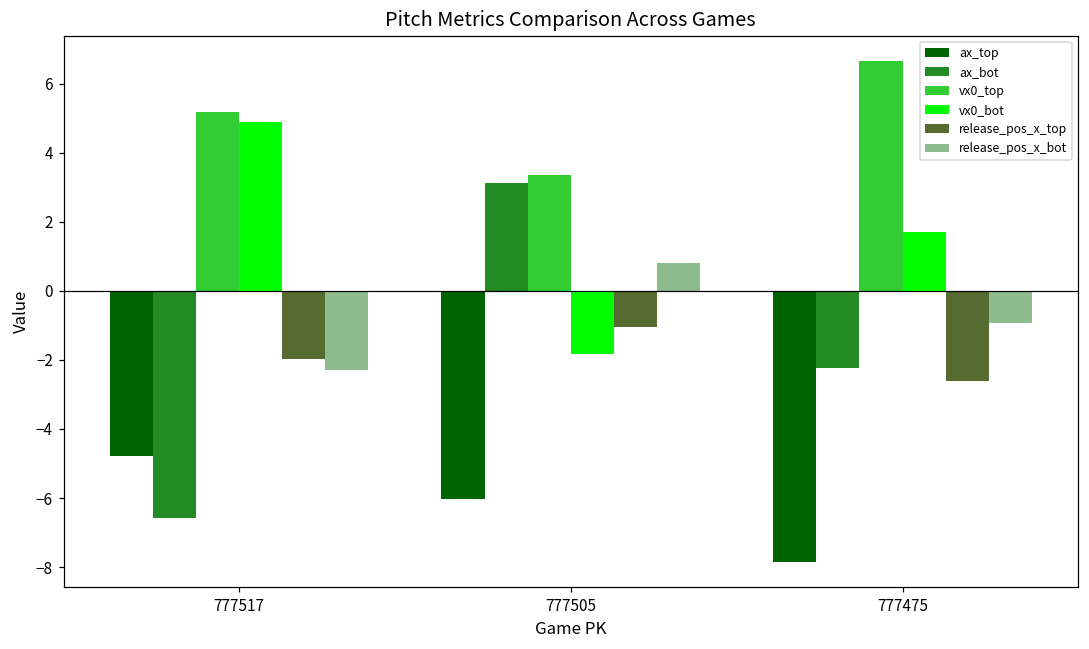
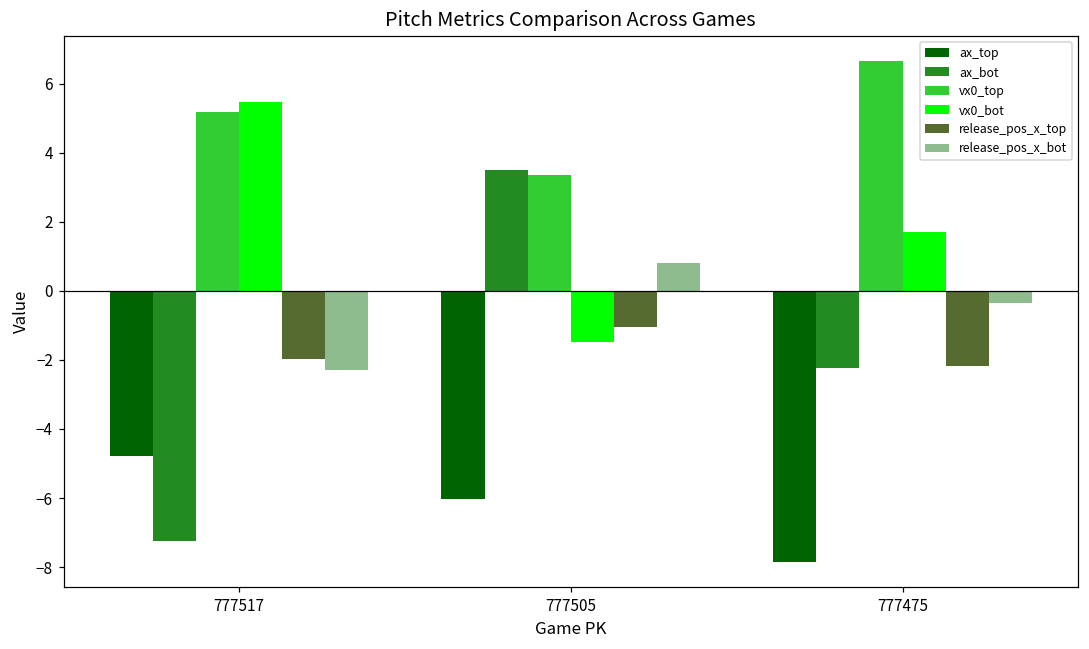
ax_bot, 777517: -6.6 -> -7.2
vx0_bot, 777517: 4.9 -> 5.5
ax_bot, 777505: 3.1 -> 3.5
vx0_bot, 777505: -1.8 -> -1.5
release_pos_x_top, 777475: -2.6 -> -2.2
release_pos_x_bot, 777475: -0.9 -> -0.3
